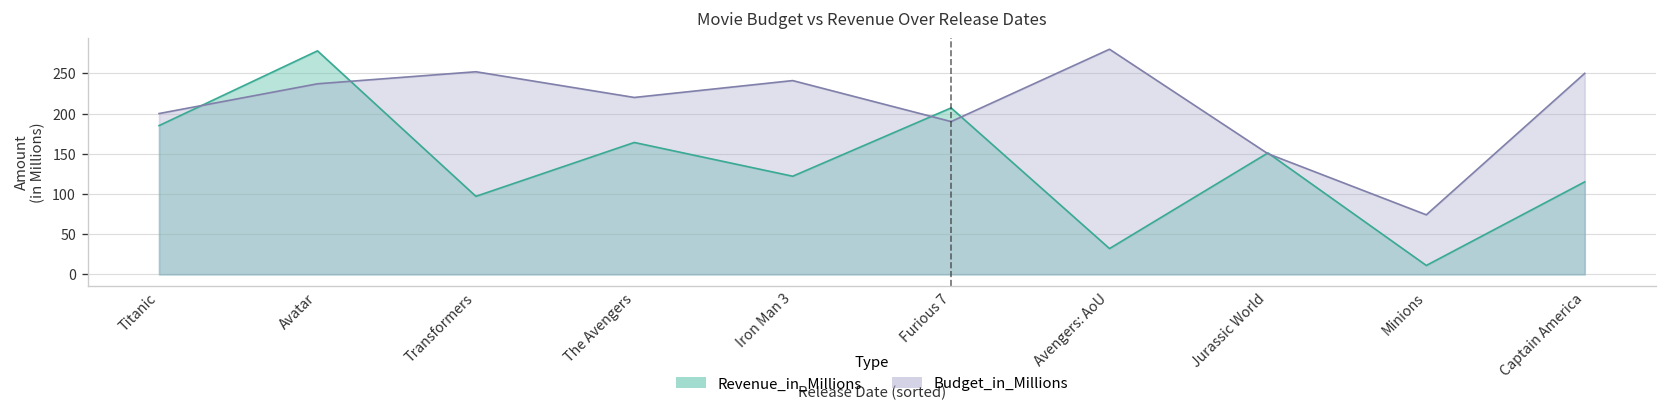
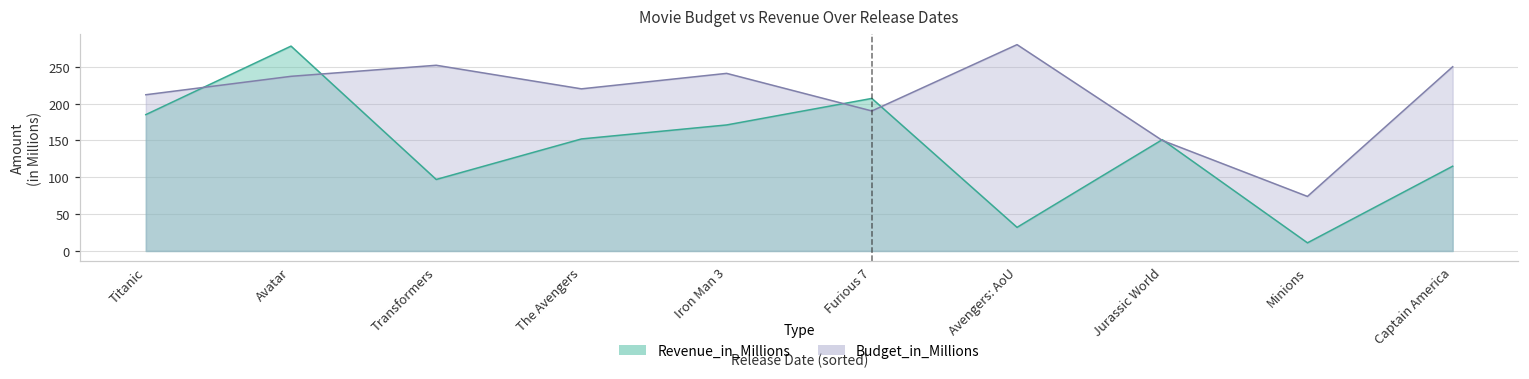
Budget_in_Millions, Titanic: 200 -> 210
Revenue_in_Millions, The Avengers: 160 -> 150
Revenue_in_Millions, Iron Man 3: 120 -> 170
